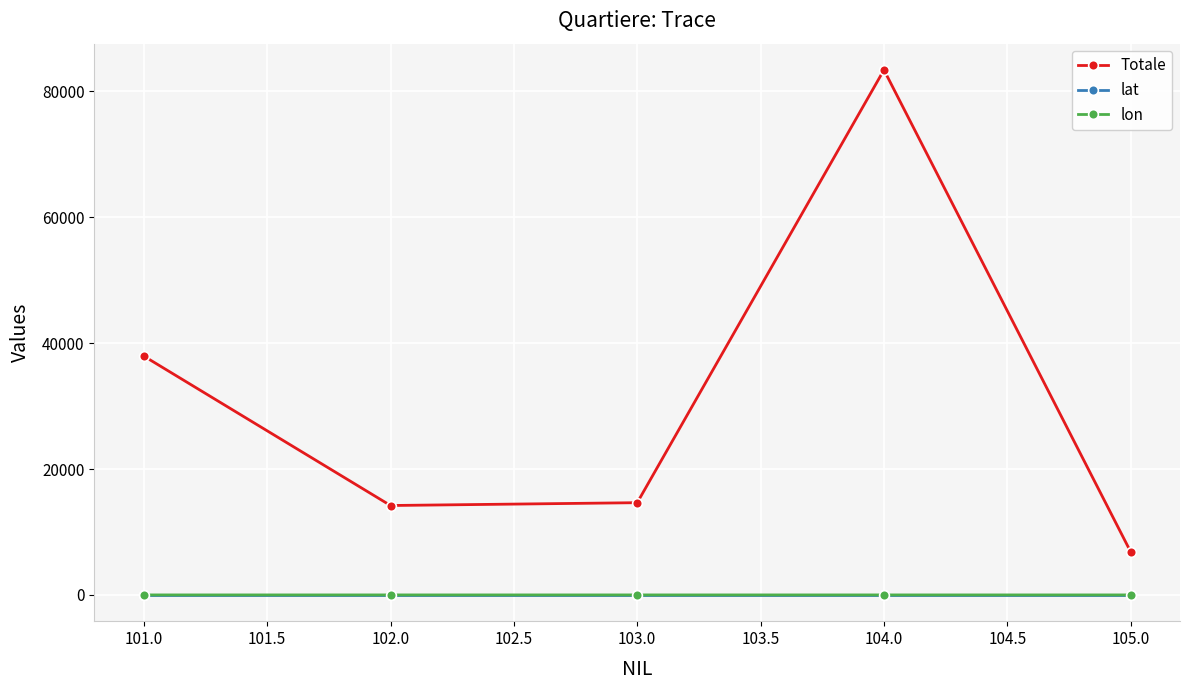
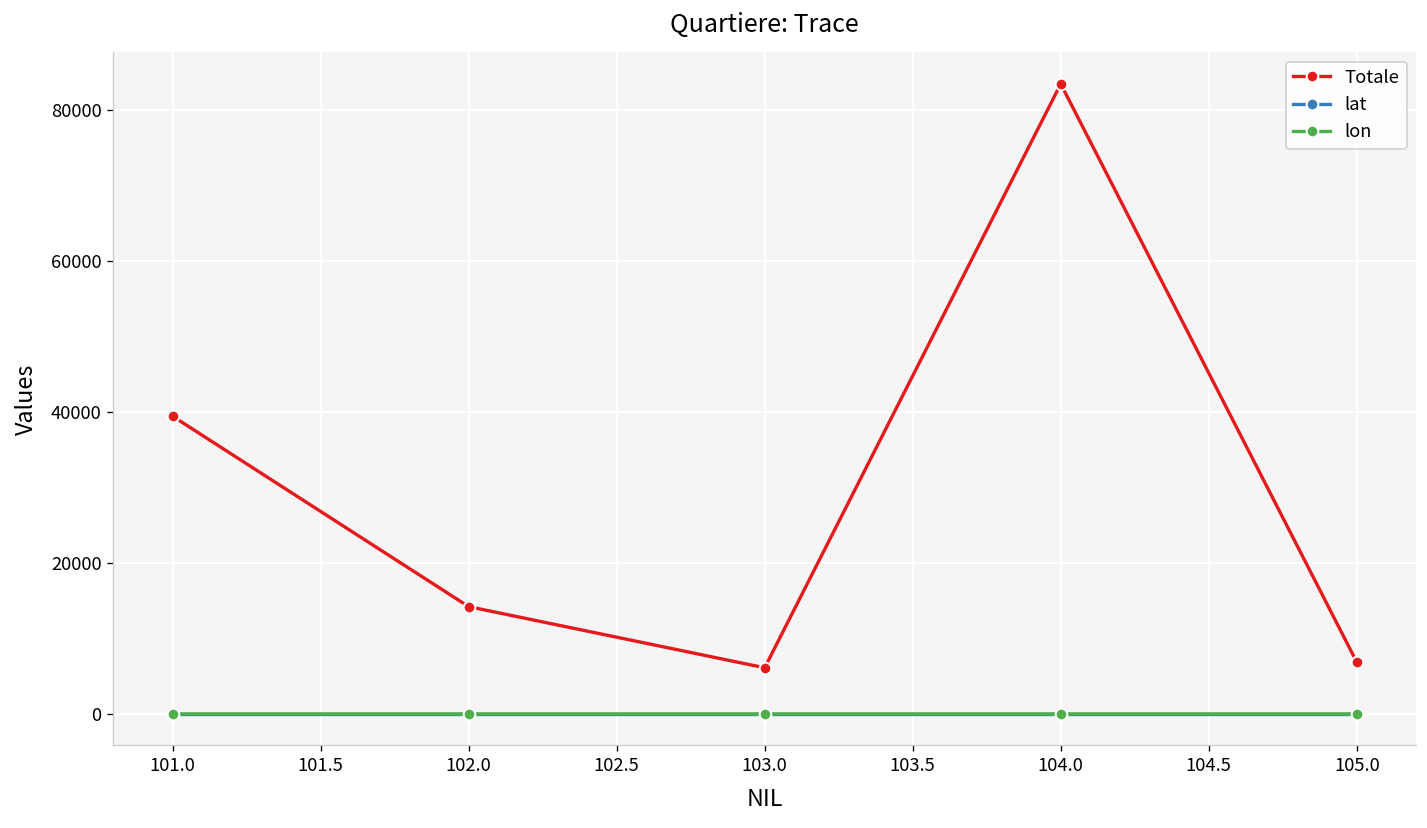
Totale, 101.0: 38000 -> 39000
Totale, 103.0: 15000 -> 6000
